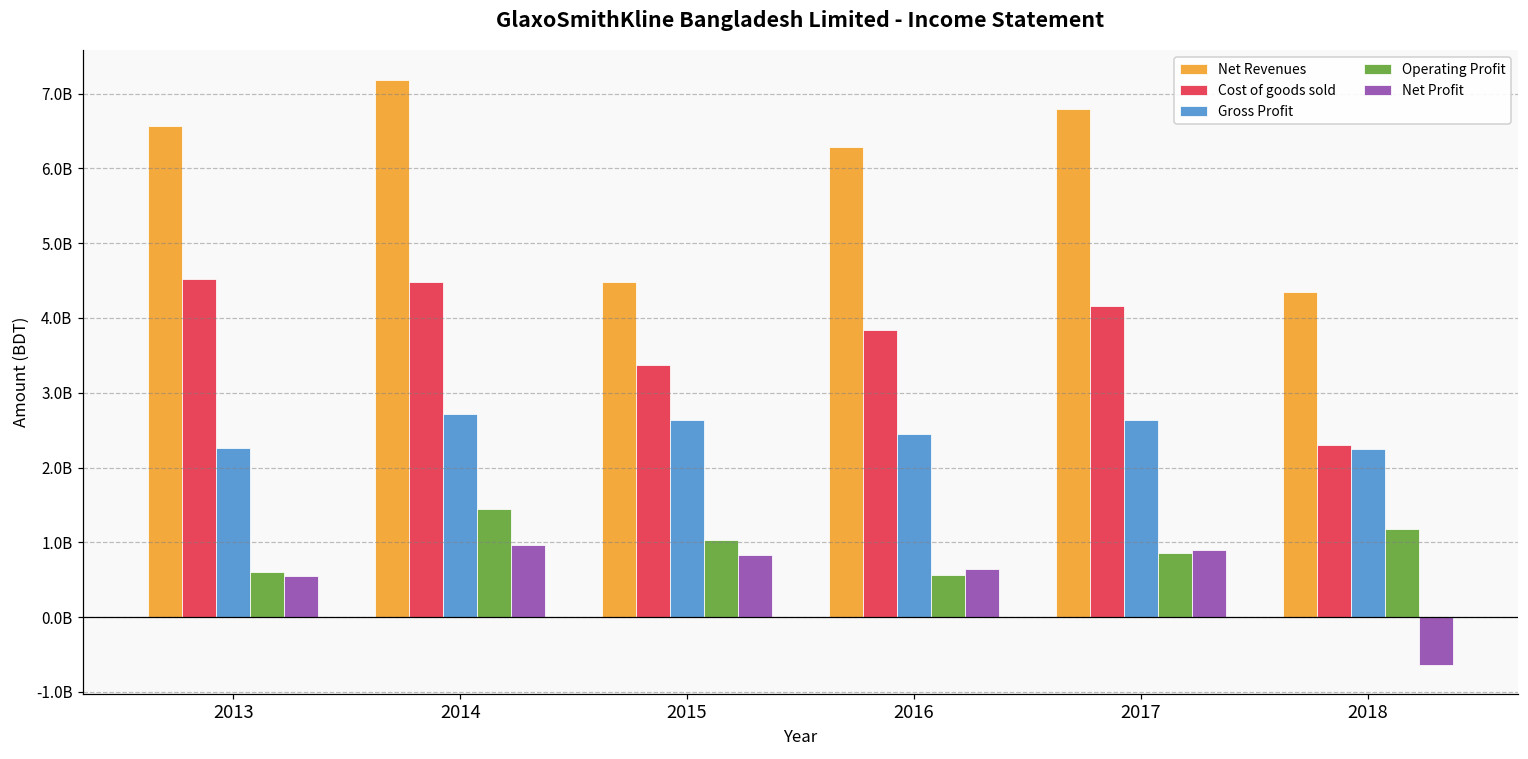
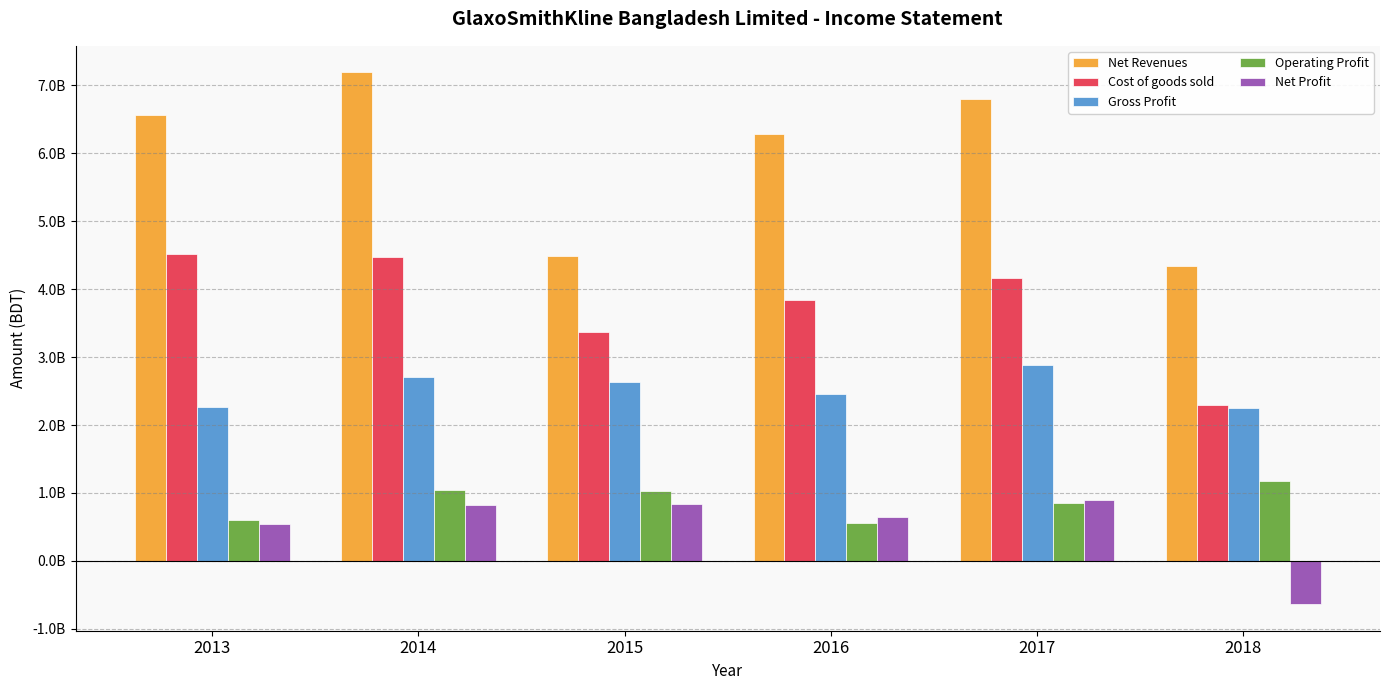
Operating Profit, 2014: 1400000000 -> 1100000000
Net Profit, 2014: 1000000000 -> 800000000
Gross Profit, 2017: 2600000000 -> 2900000000
